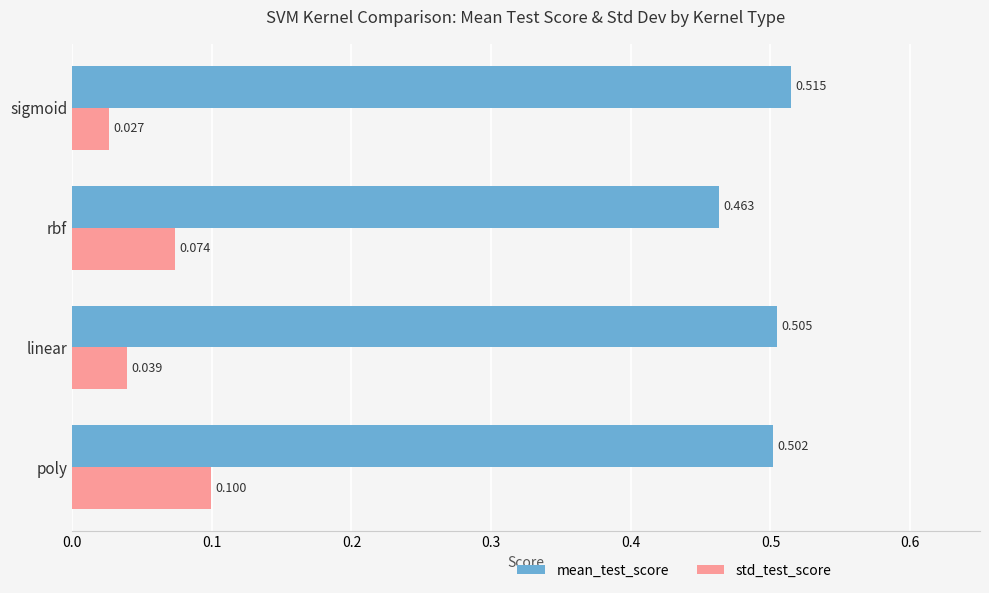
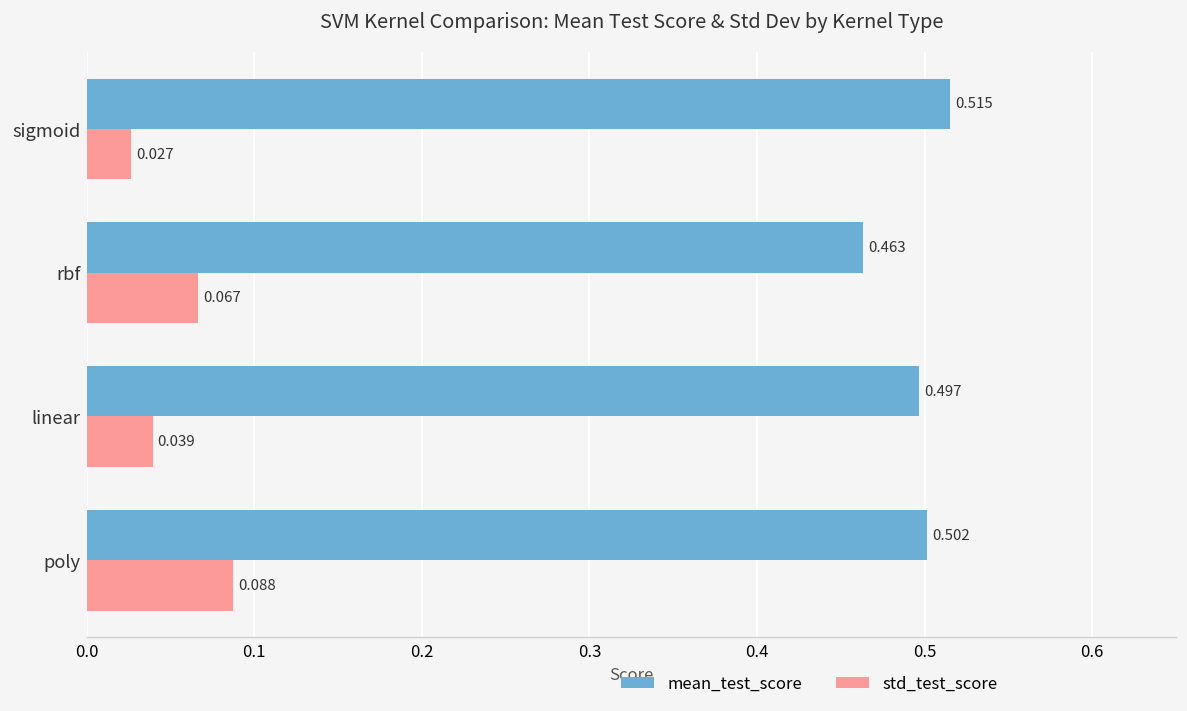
std_test_score, rbf: 0.074 -> 0.067
mean_test_score, linear: 0.505 -> 0.497
std_test_score, poly: 0.100 -> 0.088
